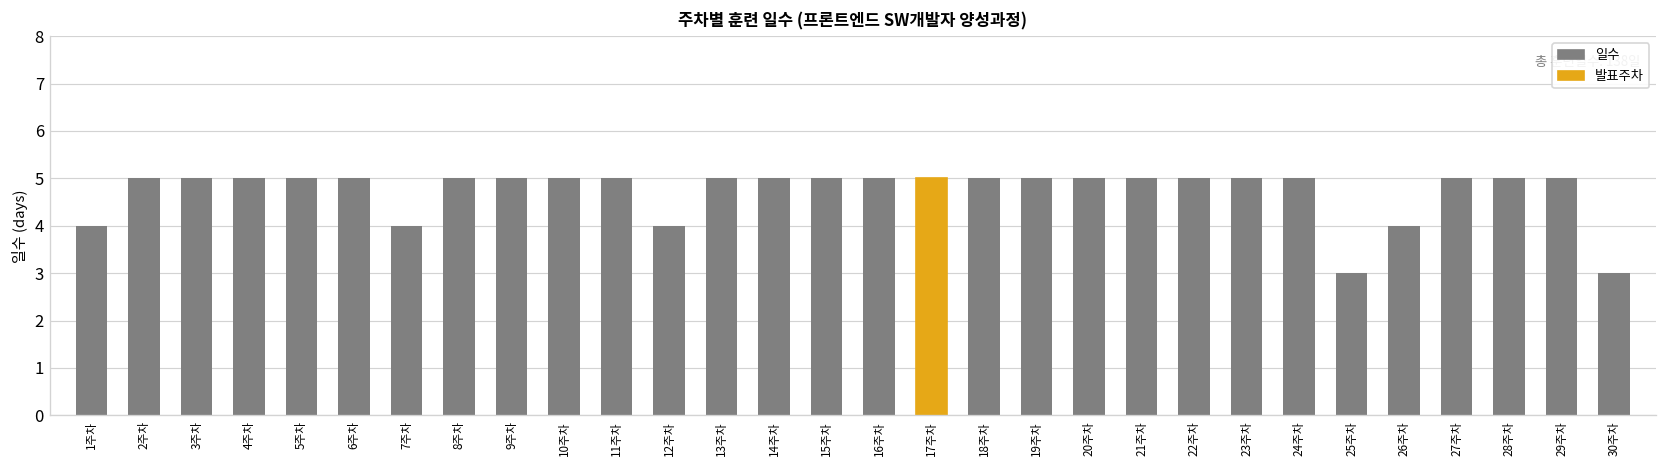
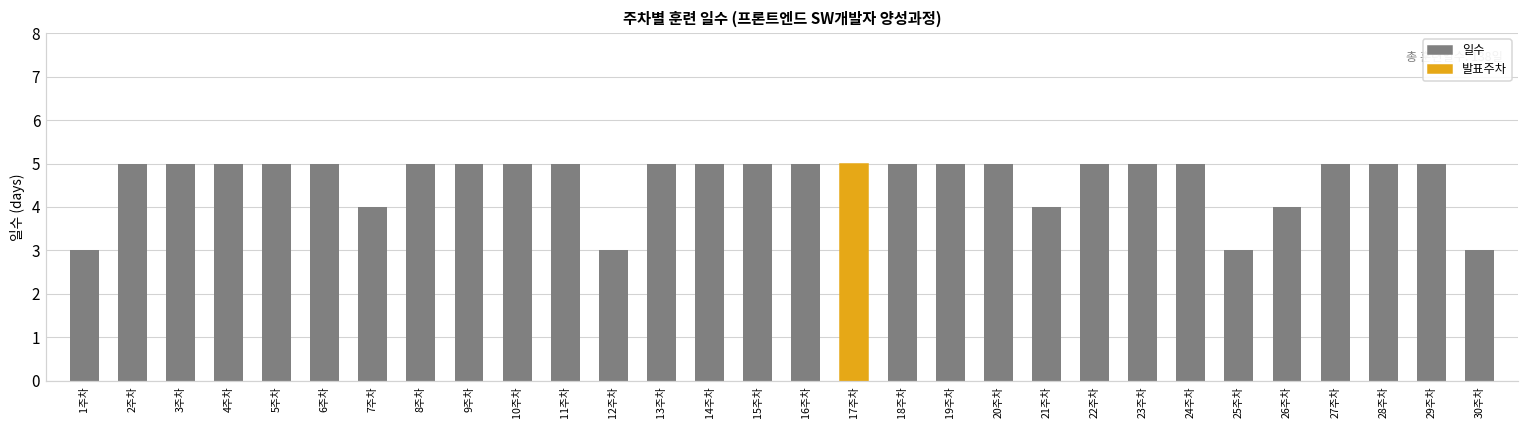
1주차: 4 -> 3
12주차: 4 -> 3
21주차: 5 -> 4
